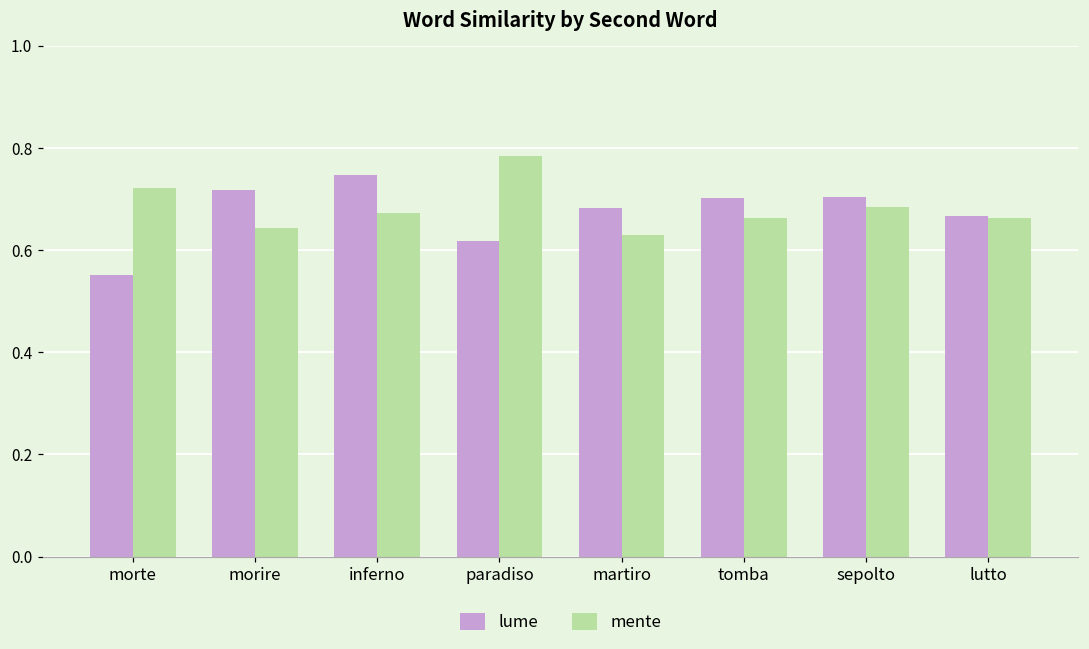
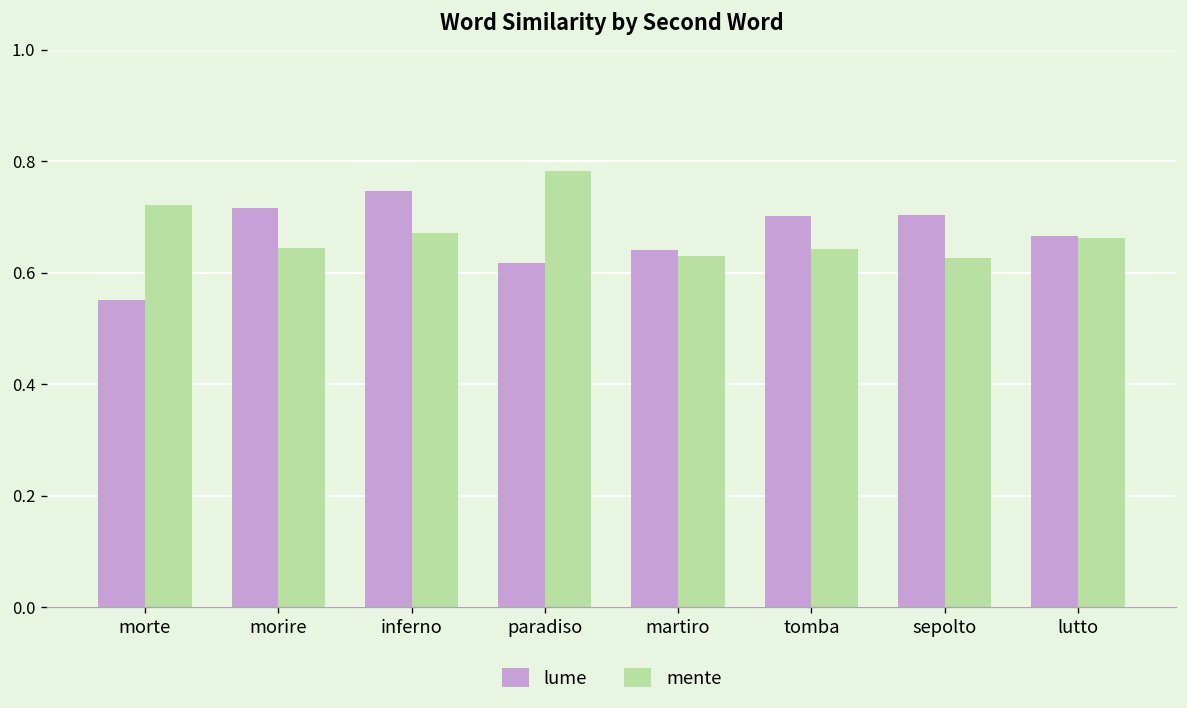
lume, martiro: 0.68 -> 0.64
mente, tomba: 0.66 -> 0.64
mente, sepolto: 0.68 -> 0.63
